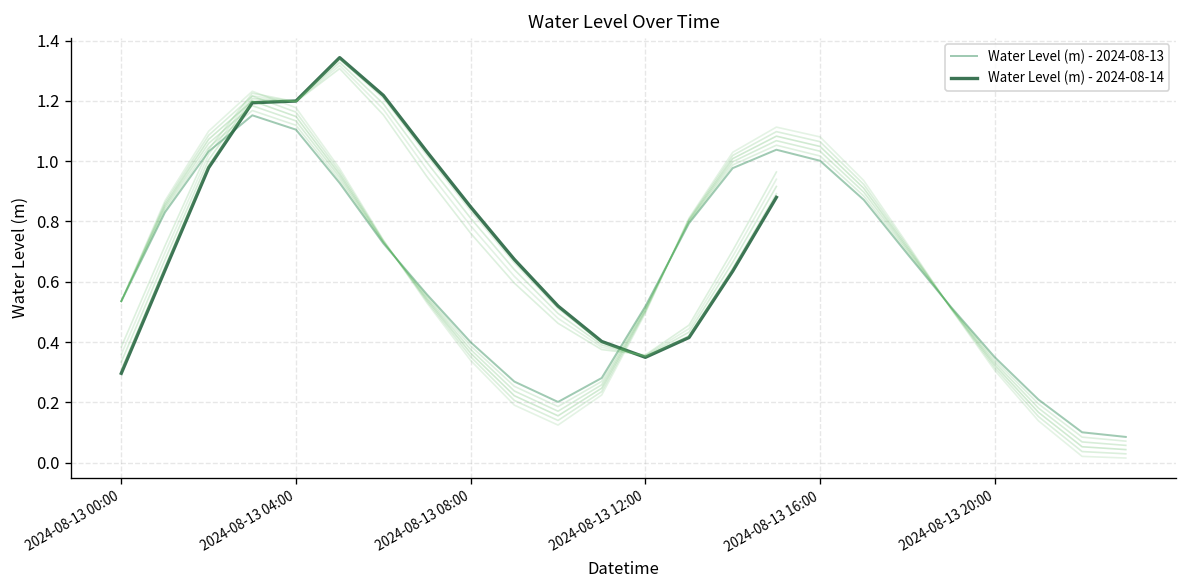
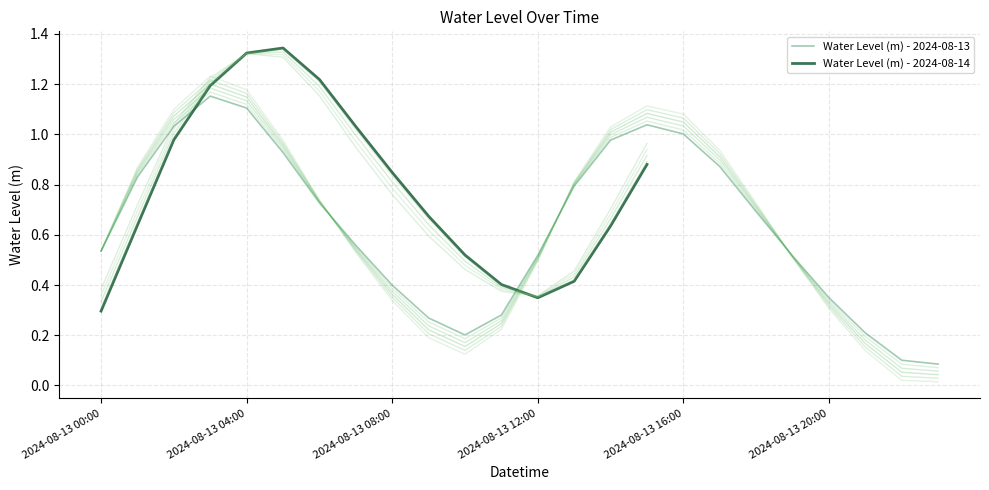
Water Level (m) - 2024-08-14, 2024-08-13 04:00: 1.20 -> 1.32
